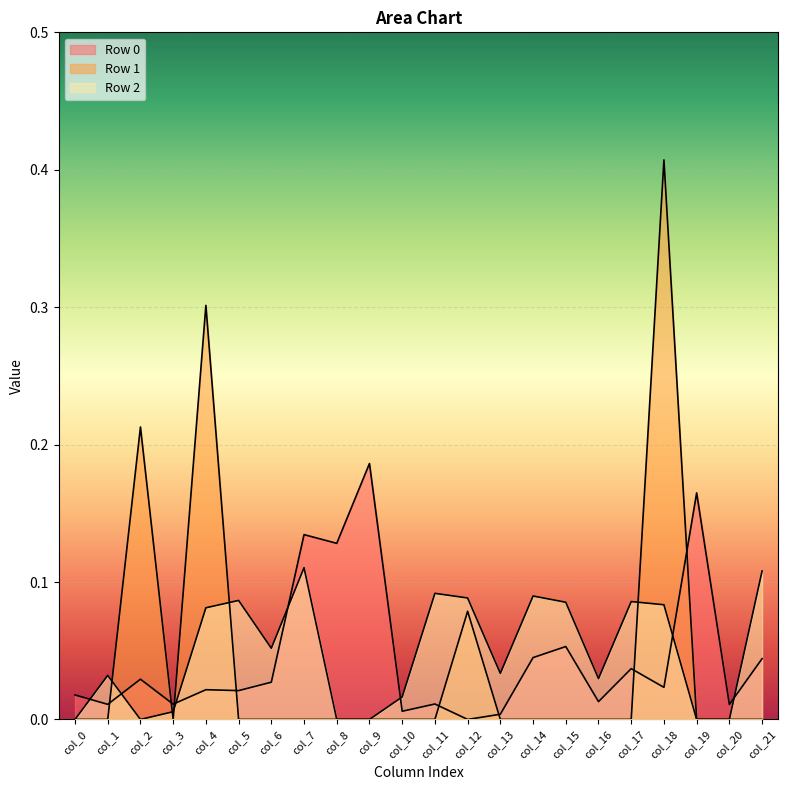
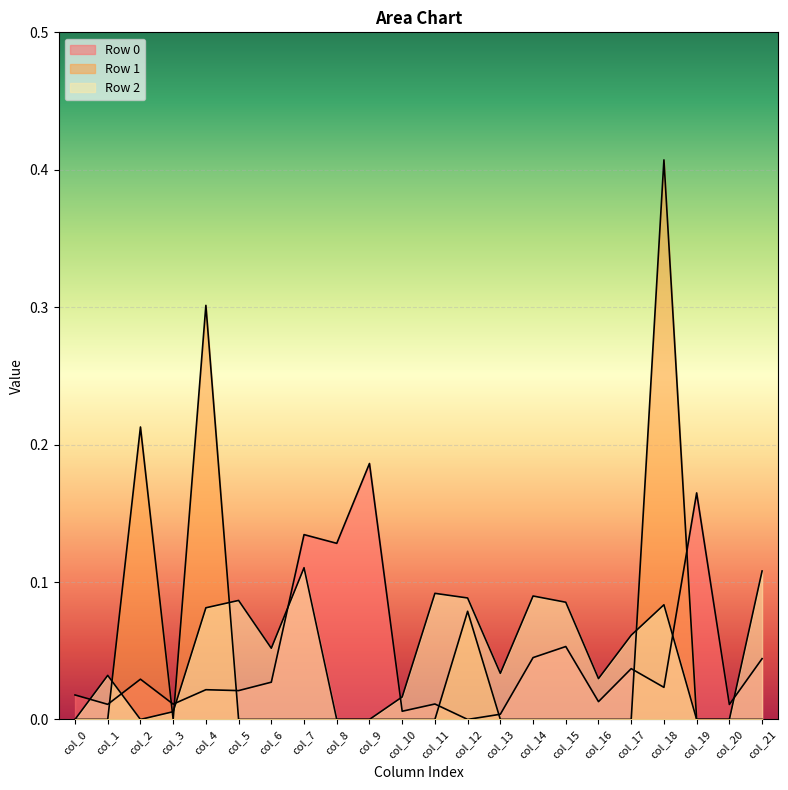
Row 2, col_17: 0.086 -> 0.061
